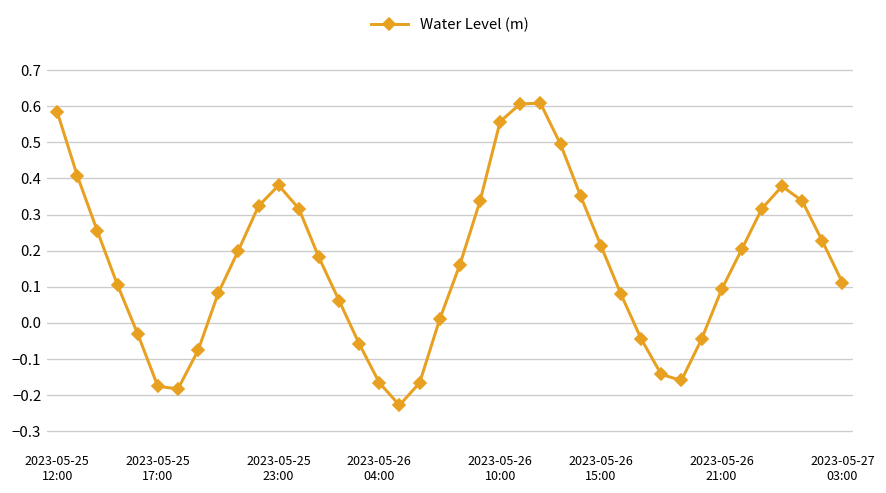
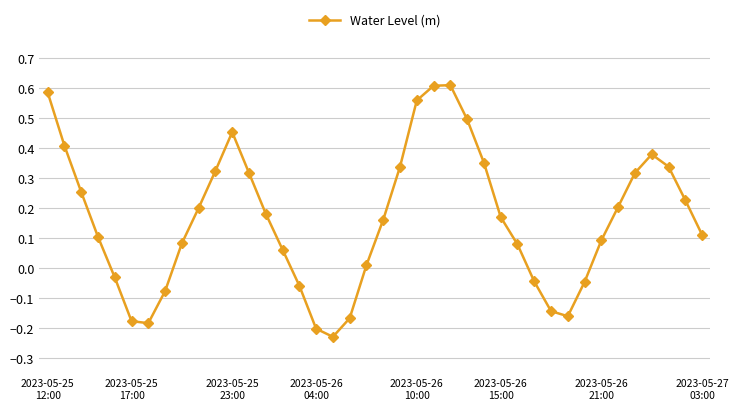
2023-05-25 23:00: 0.38 -> 0.45
2023-05-26 04:00: -0.17 -> -0.20
2023-05-26 15:00: 0.21 -> 0.17
